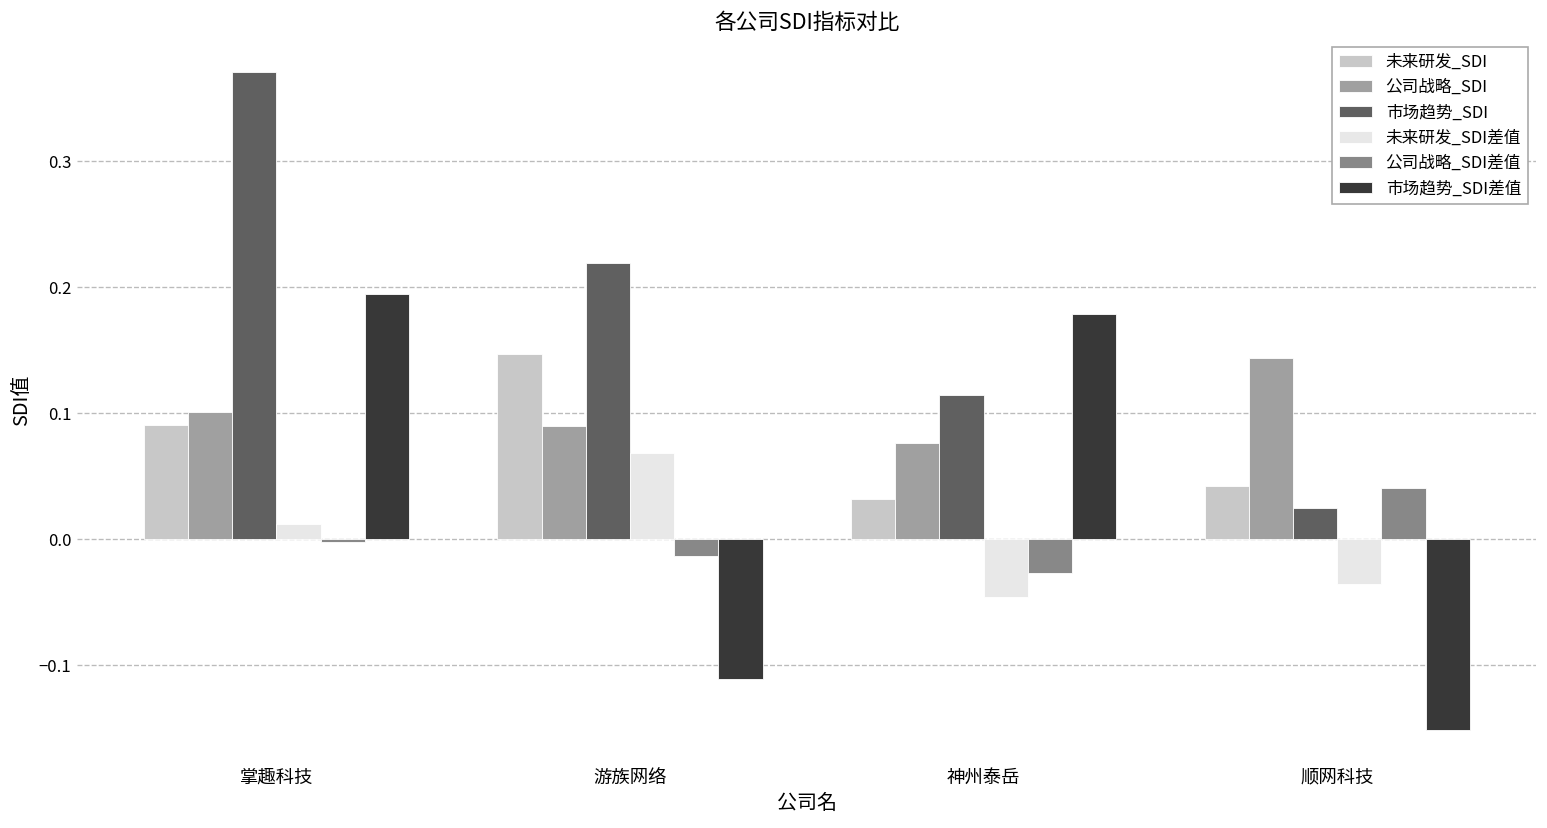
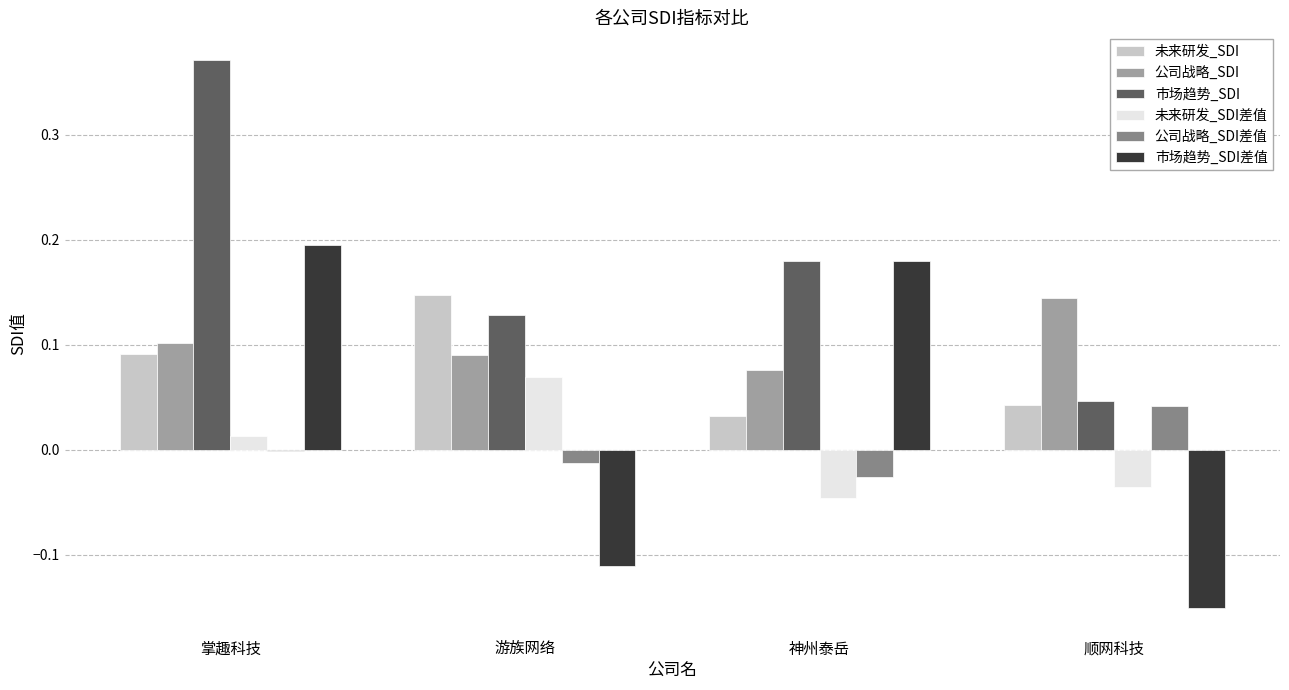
市场趋势_SDI, 游族网络: 0.220 -> 0.128
市场趋势_SDI, 神州泰岳: 0.115 -> 0.180
市场趋势_SDI, 顺网科技: 0.025 -> 0.046
